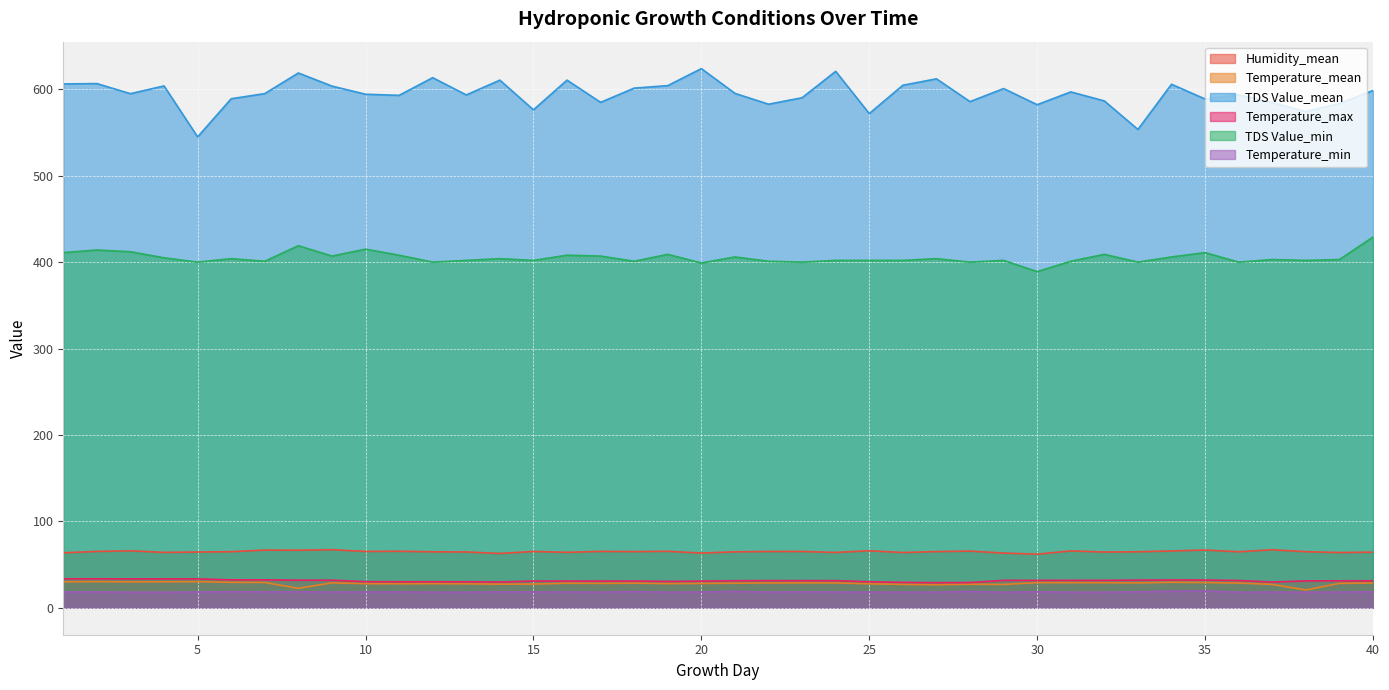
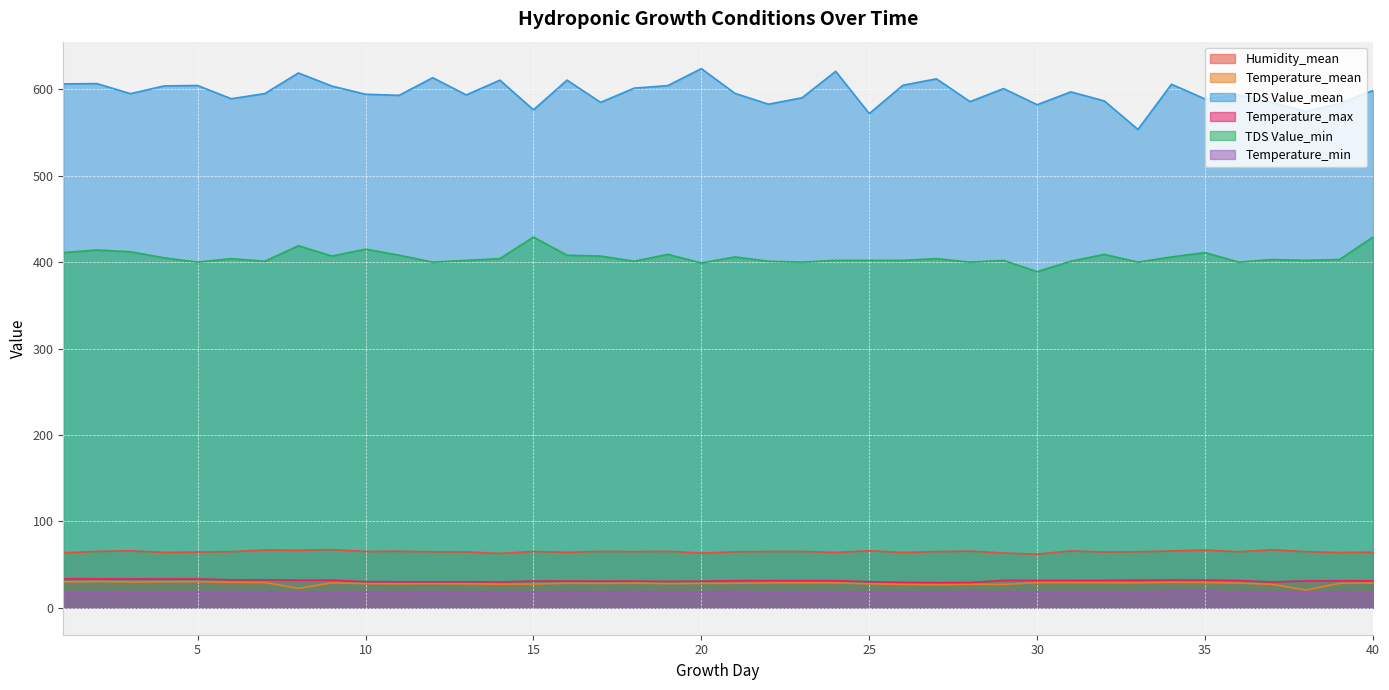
TDS Value_mean, 5: 540 -> 600
TDS Value_min, 15: 400 -> 430
